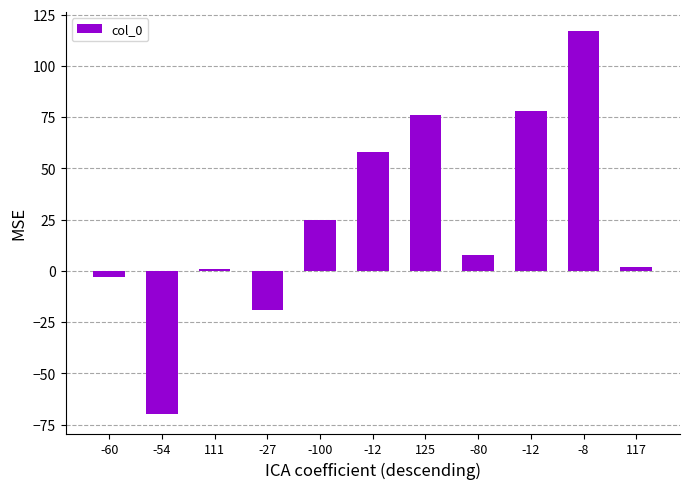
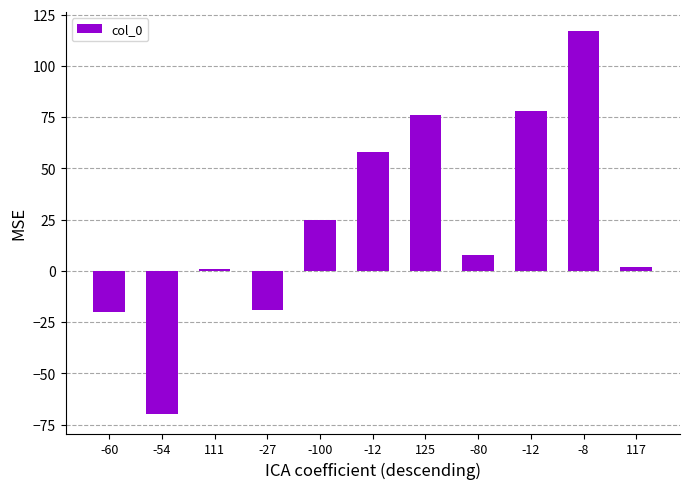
-60: -3 -> -20
